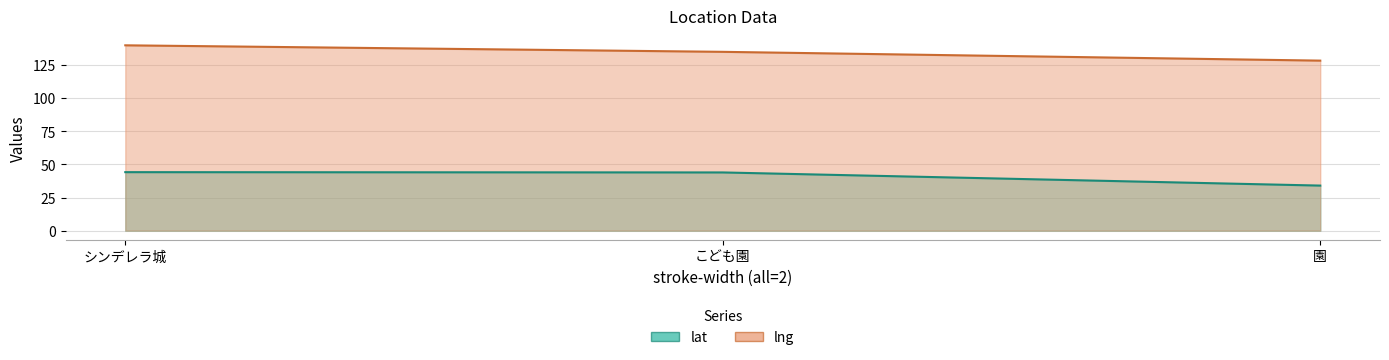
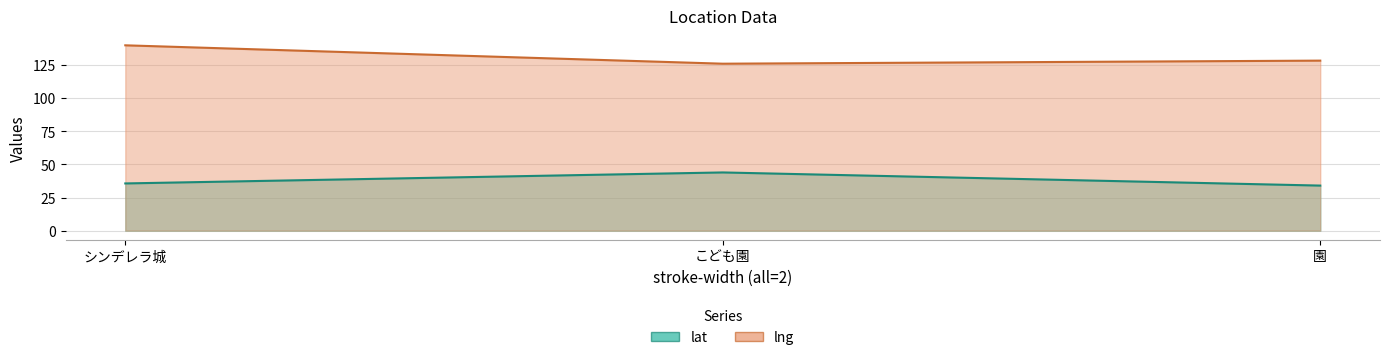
lat, シンデレラ城: 44 -> 36
lng, こども園: 135 -> 126
